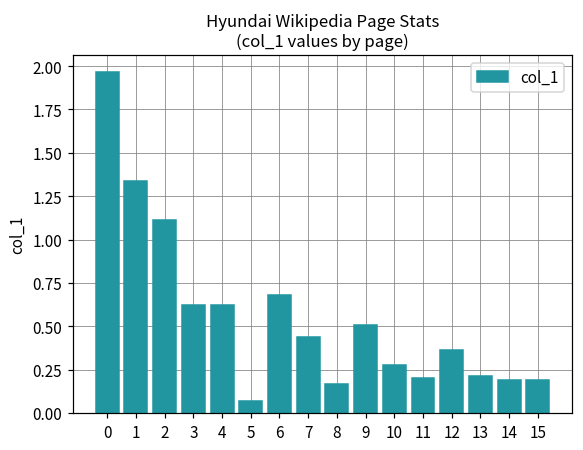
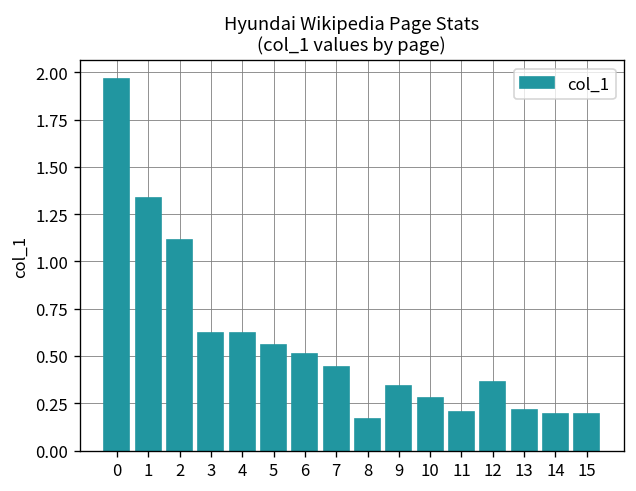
5: 0.07 -> 0.56
6: 0.68 -> 0.51
9: 0.50 -> 0.34
